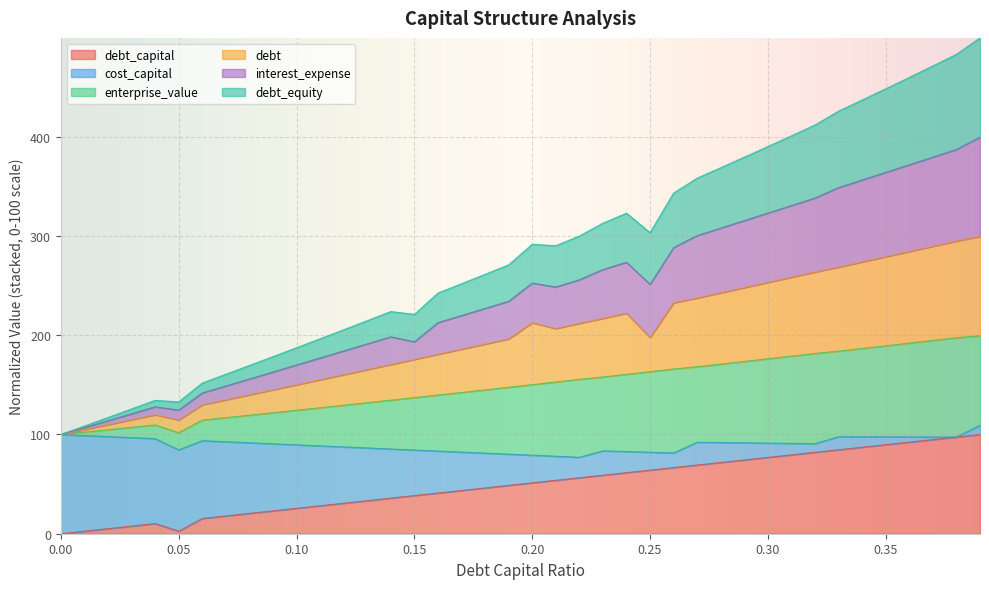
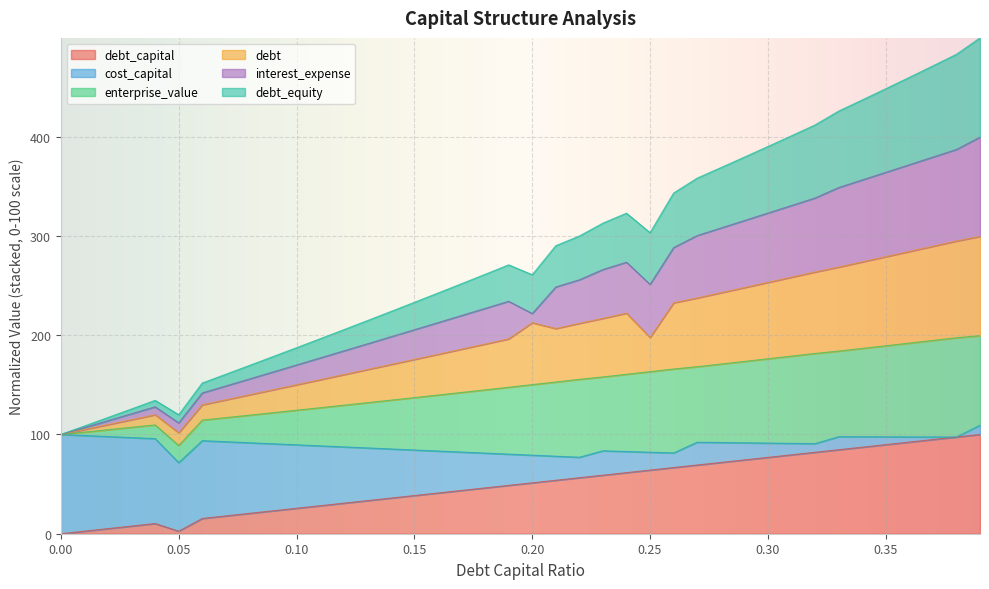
cost_capital, 0.05: 80 -> 70
interest_expense, 0.15: 20 -> 30
interest_expense, 0.20: 40 -> 10
